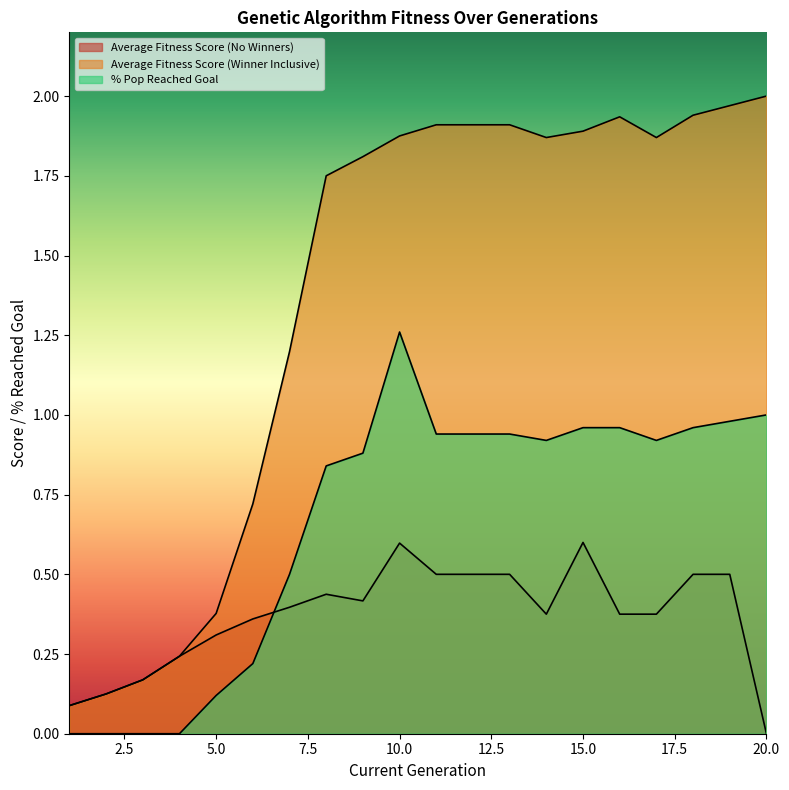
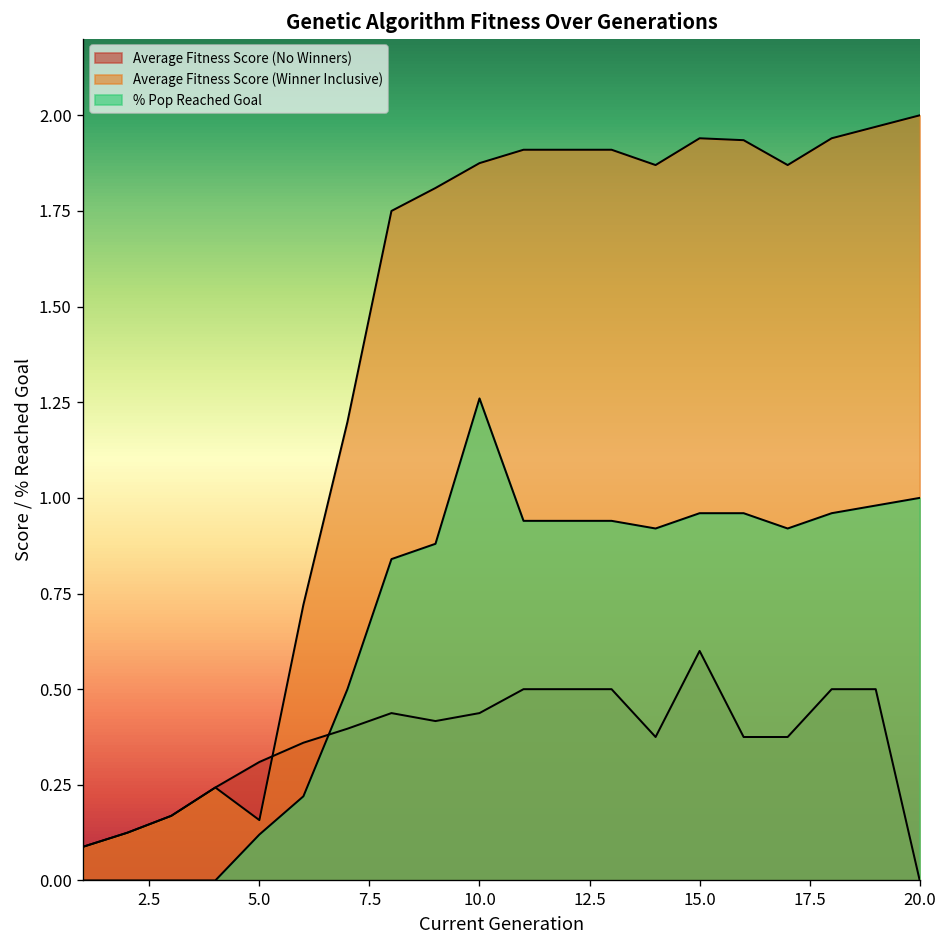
Average Fitness Score (Winner Inclusive), 5.0: 0.38 -> 0.16
Average Fitness Score (No Winners), 10.0: 0.60 -> 0.44
Average Fitness Score (Winner Inclusive), 15.0: 1.89 -> 1.94
